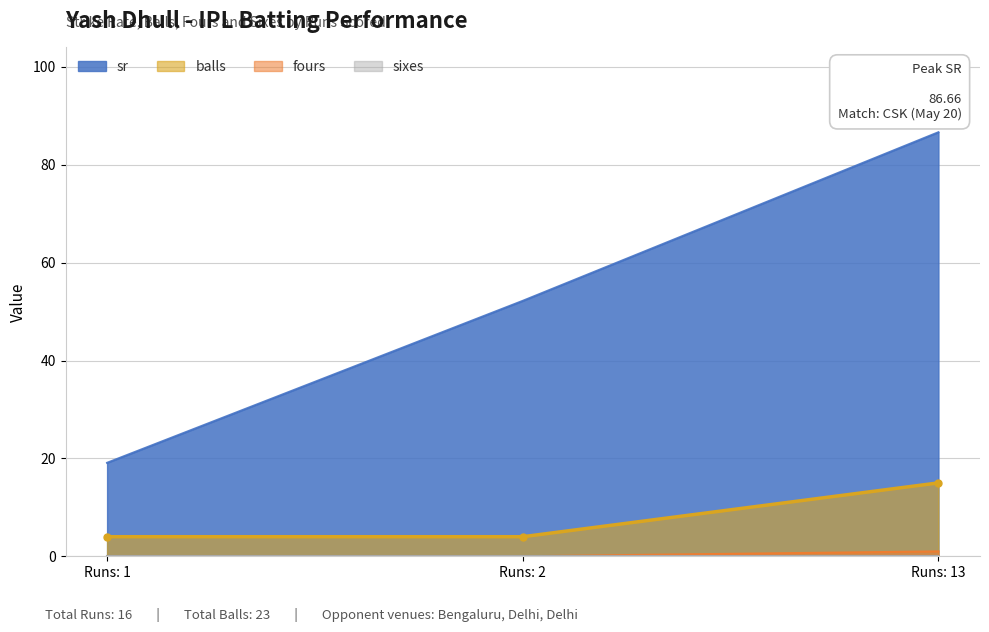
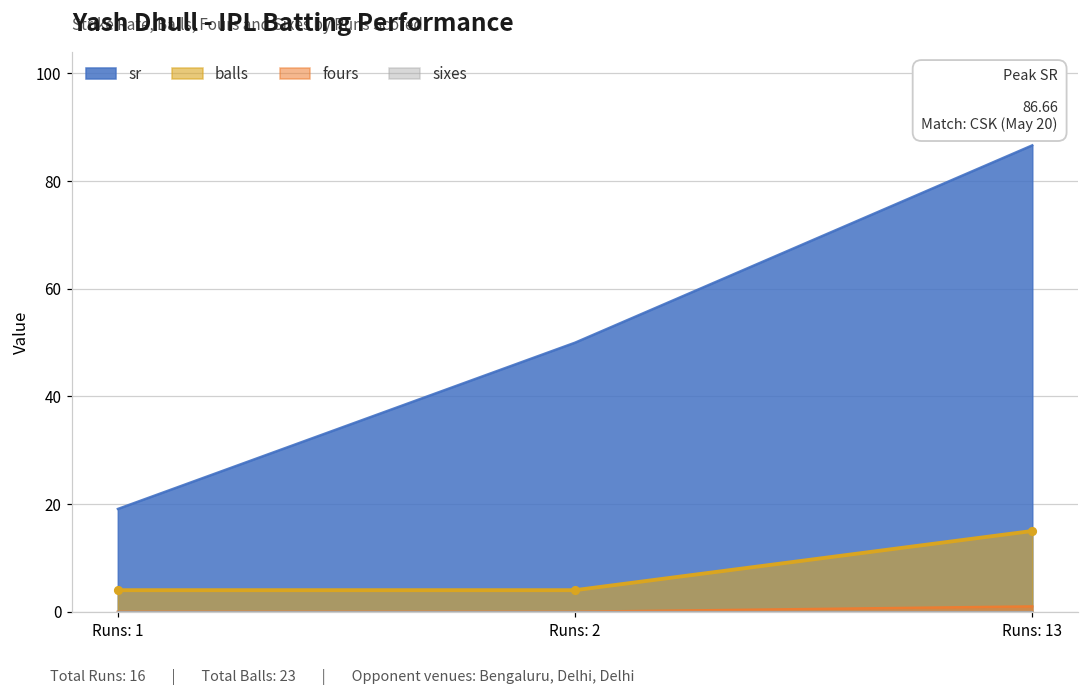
sr, Runs: 2: 52 -> 50
